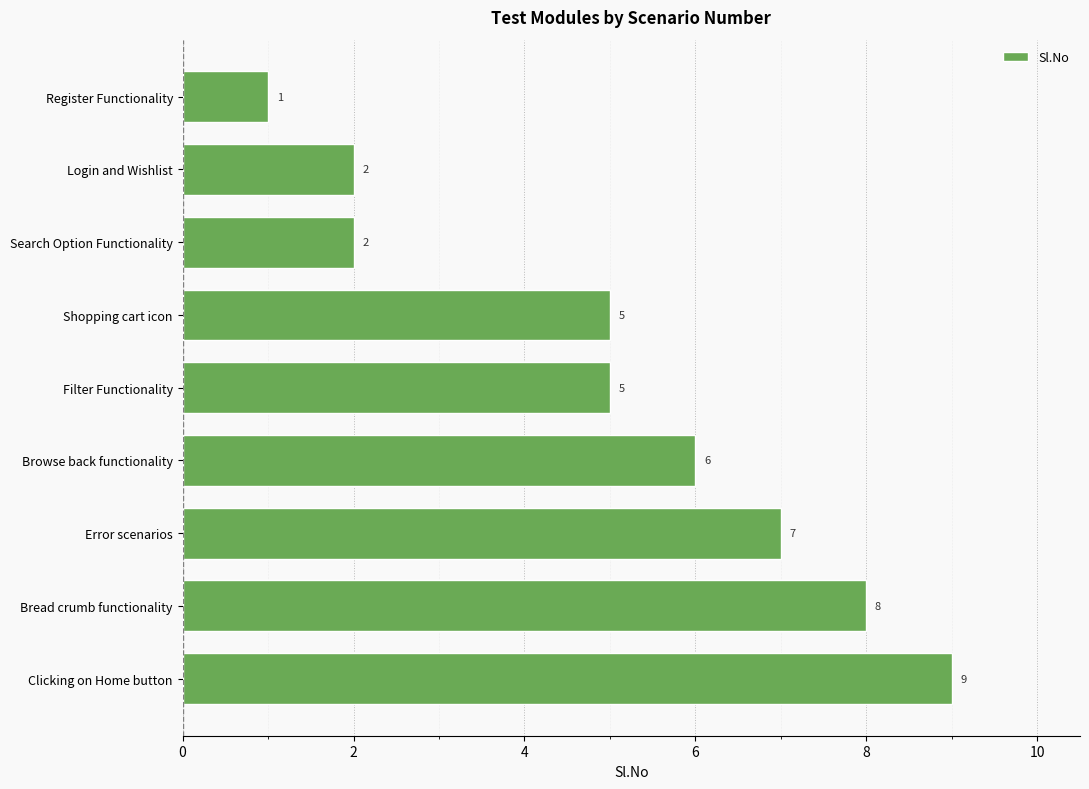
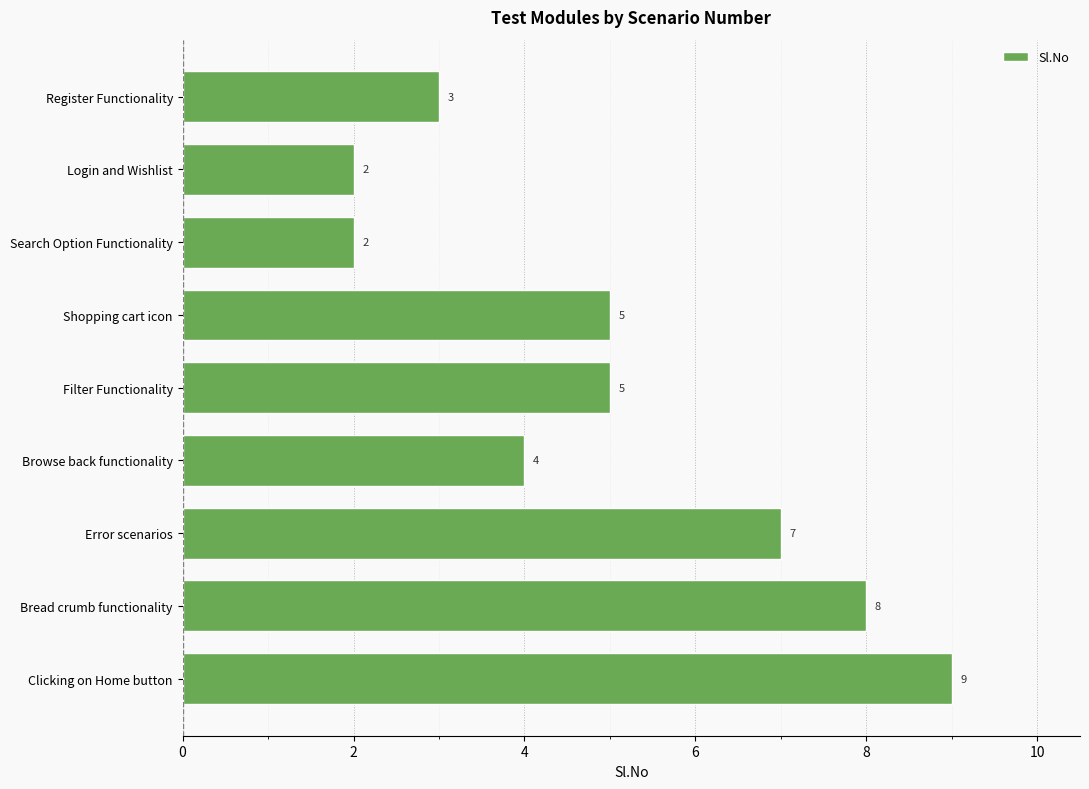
Register Functionality: 1 -> 3
Browse back functionality: 6 -> 4
